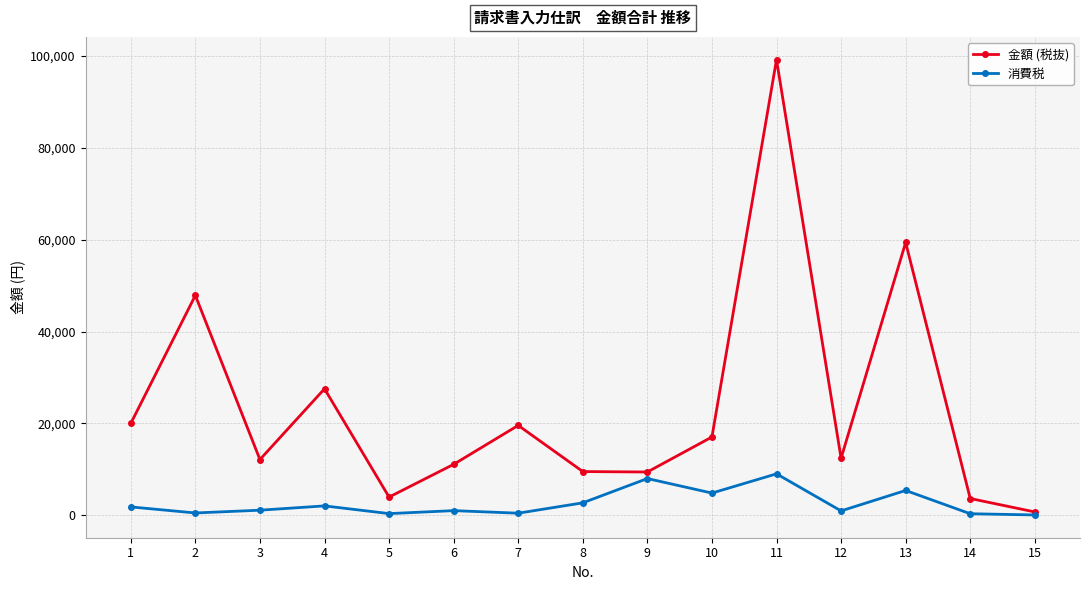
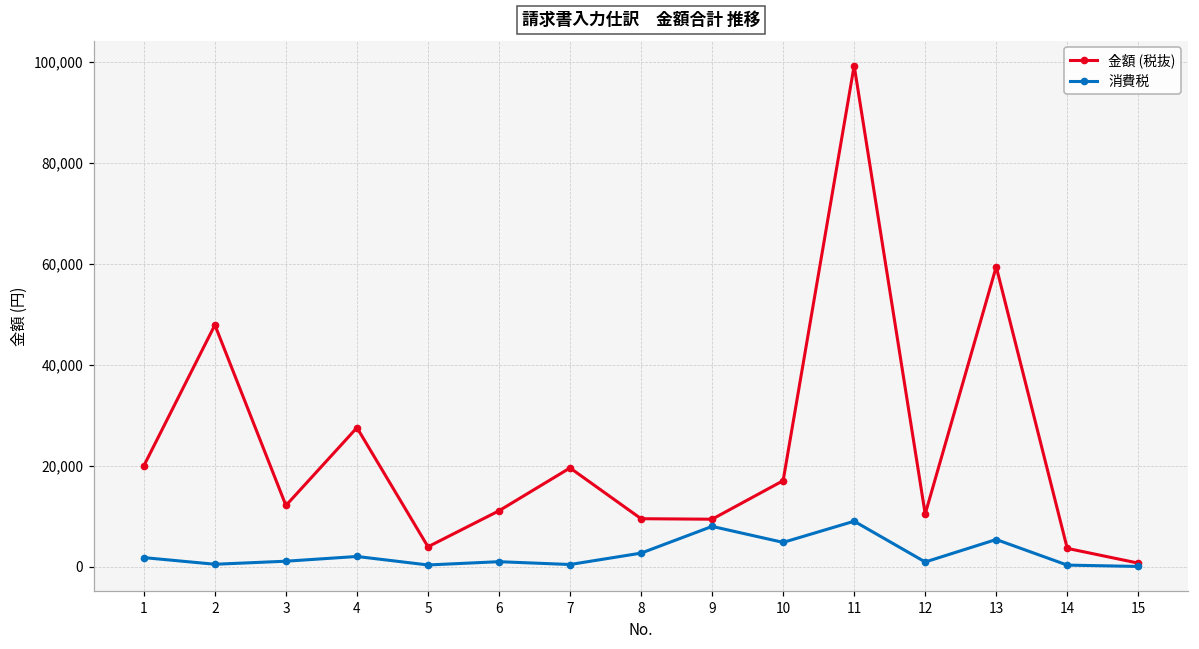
金額 (税抜), 12: 12,000 -> 10,000
